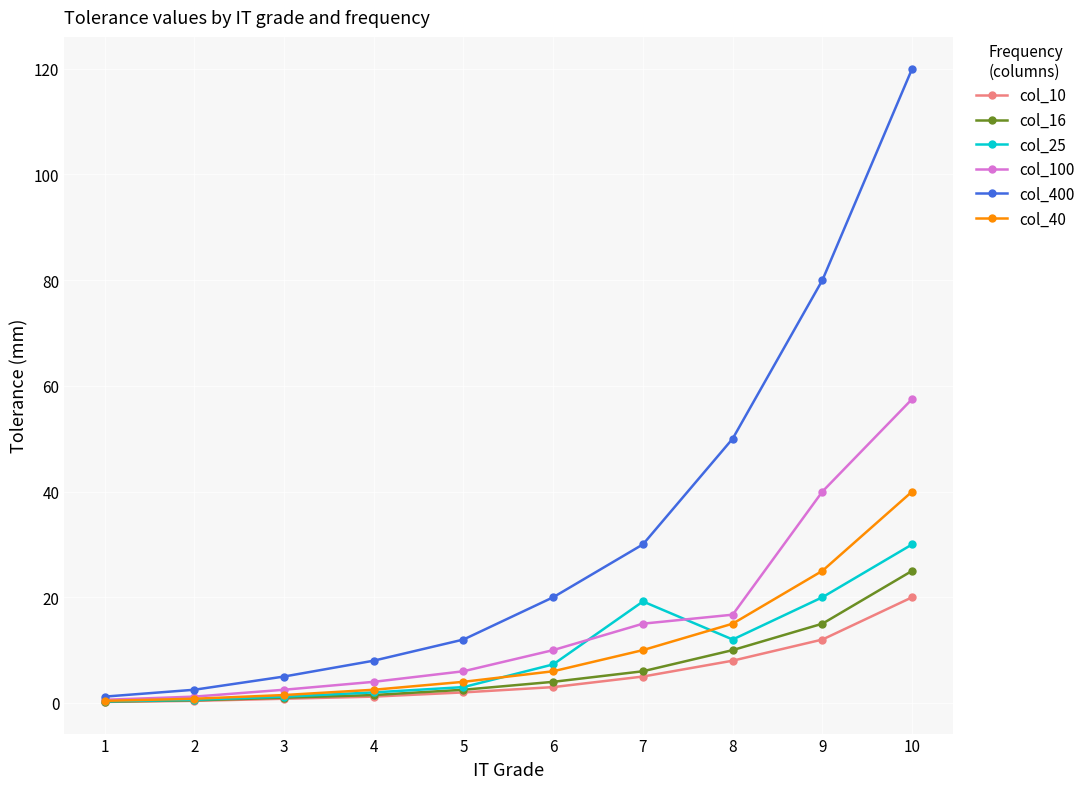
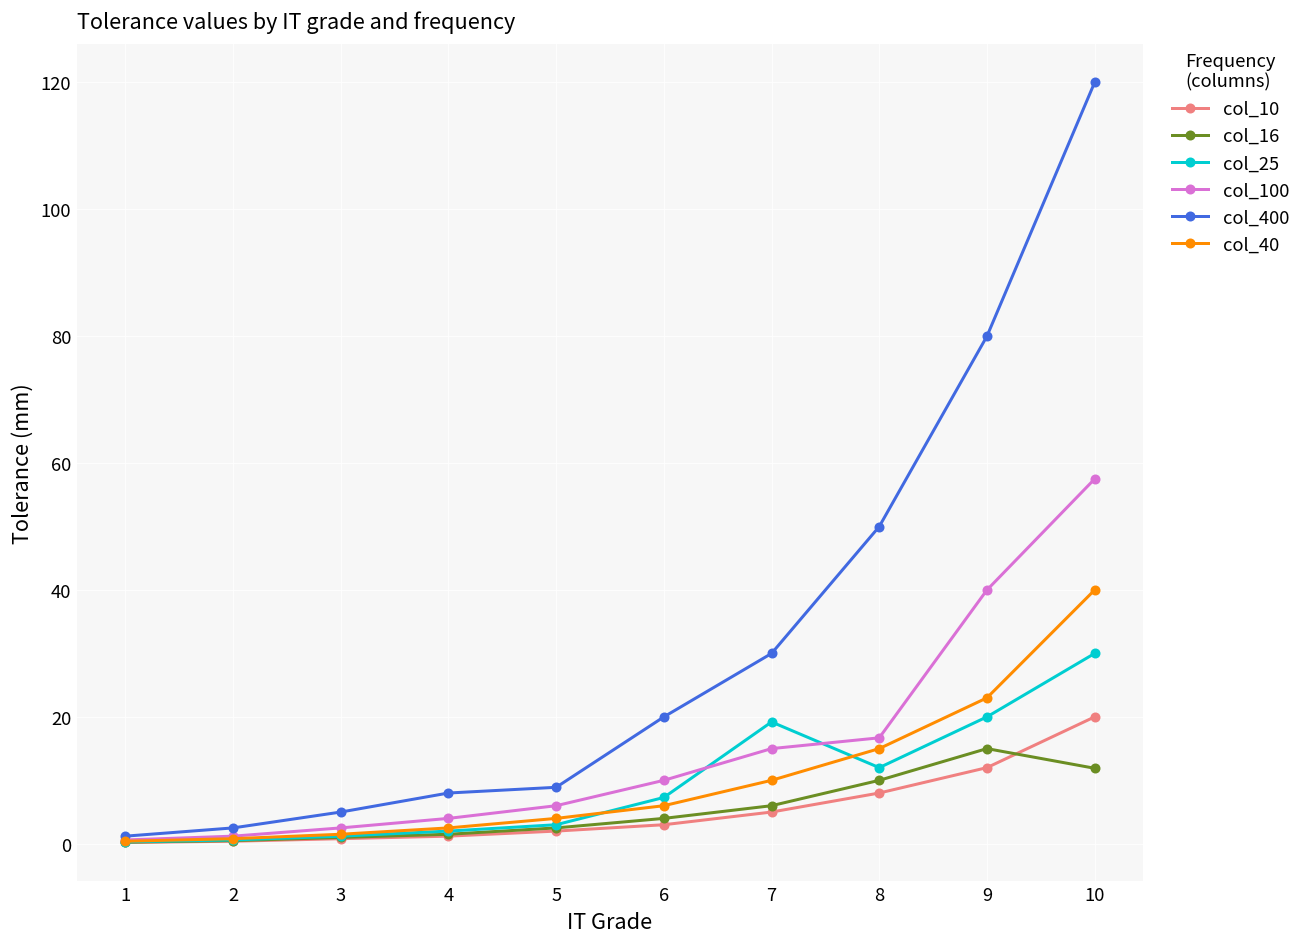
col_400, 5: 12 -> 9
col_40, 9: 25 -> 23
col_16, 10: 25 -> 12
